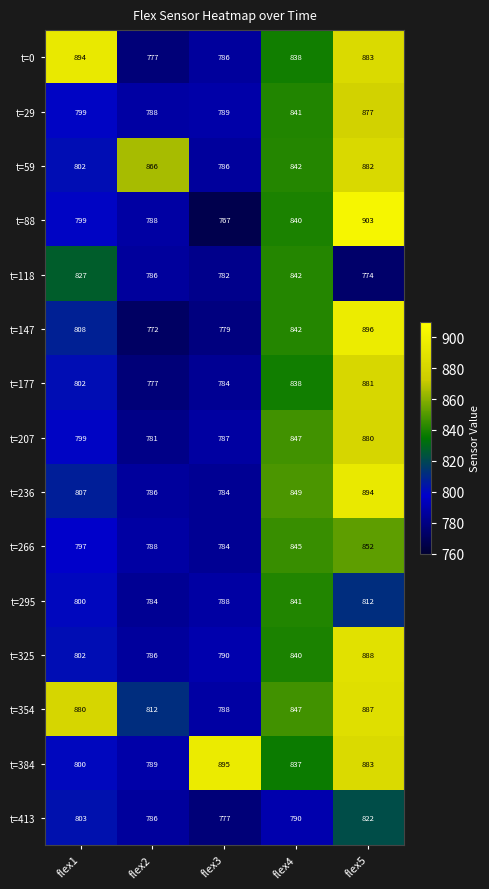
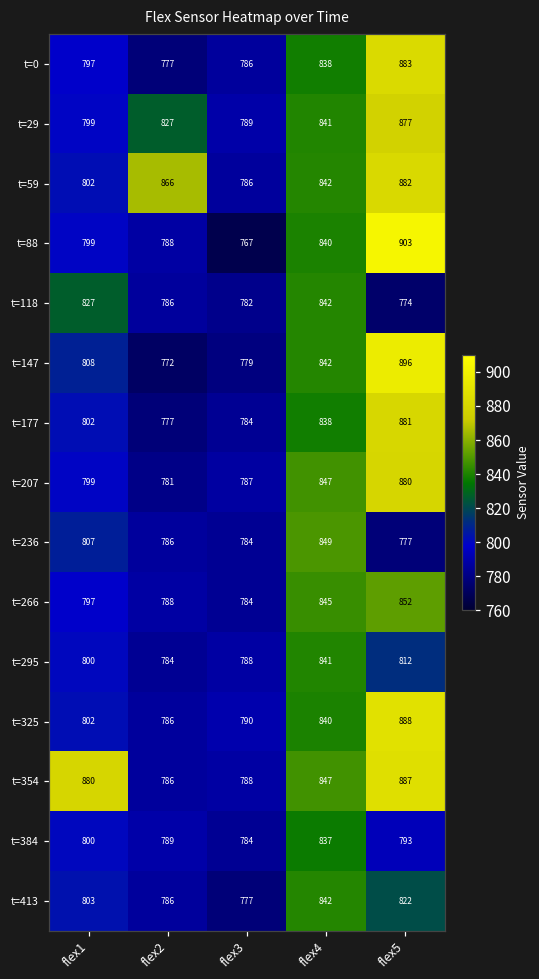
t=0, flex1: 894 -> 797
t=29, flex2: 788 -> 827
t=236, flex5: 894 -> 777
t=354, flex2: 812 -> 786
t=384, flex3: 895 -> 784
t=384, flex5: 883 -> 793
t=413, flex4: 790 -> 842
